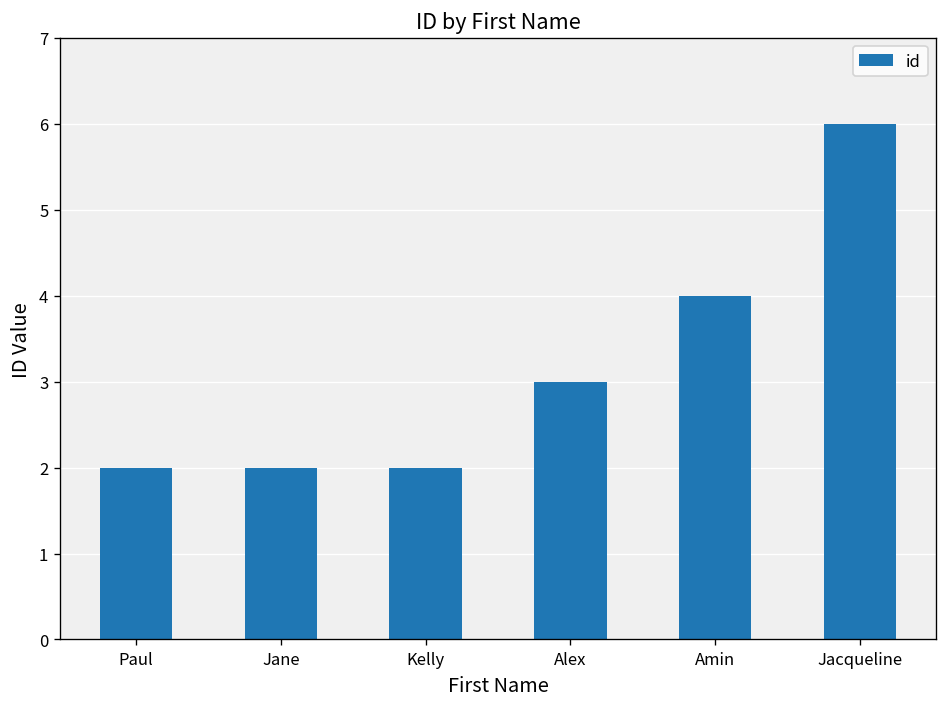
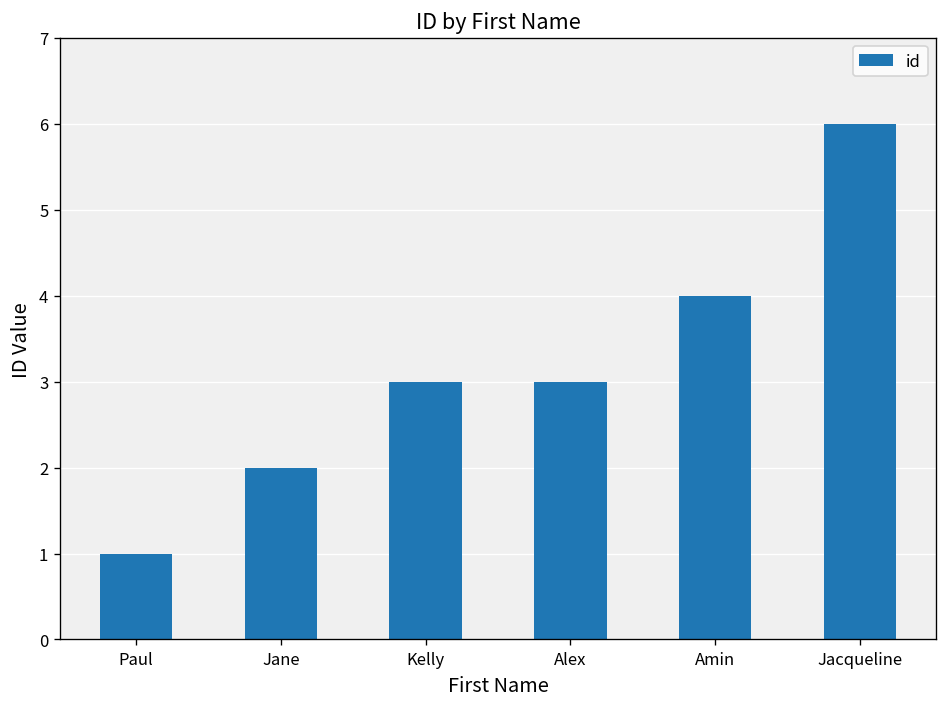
Paul: 2 -> 1
Kelly: 2 -> 3
